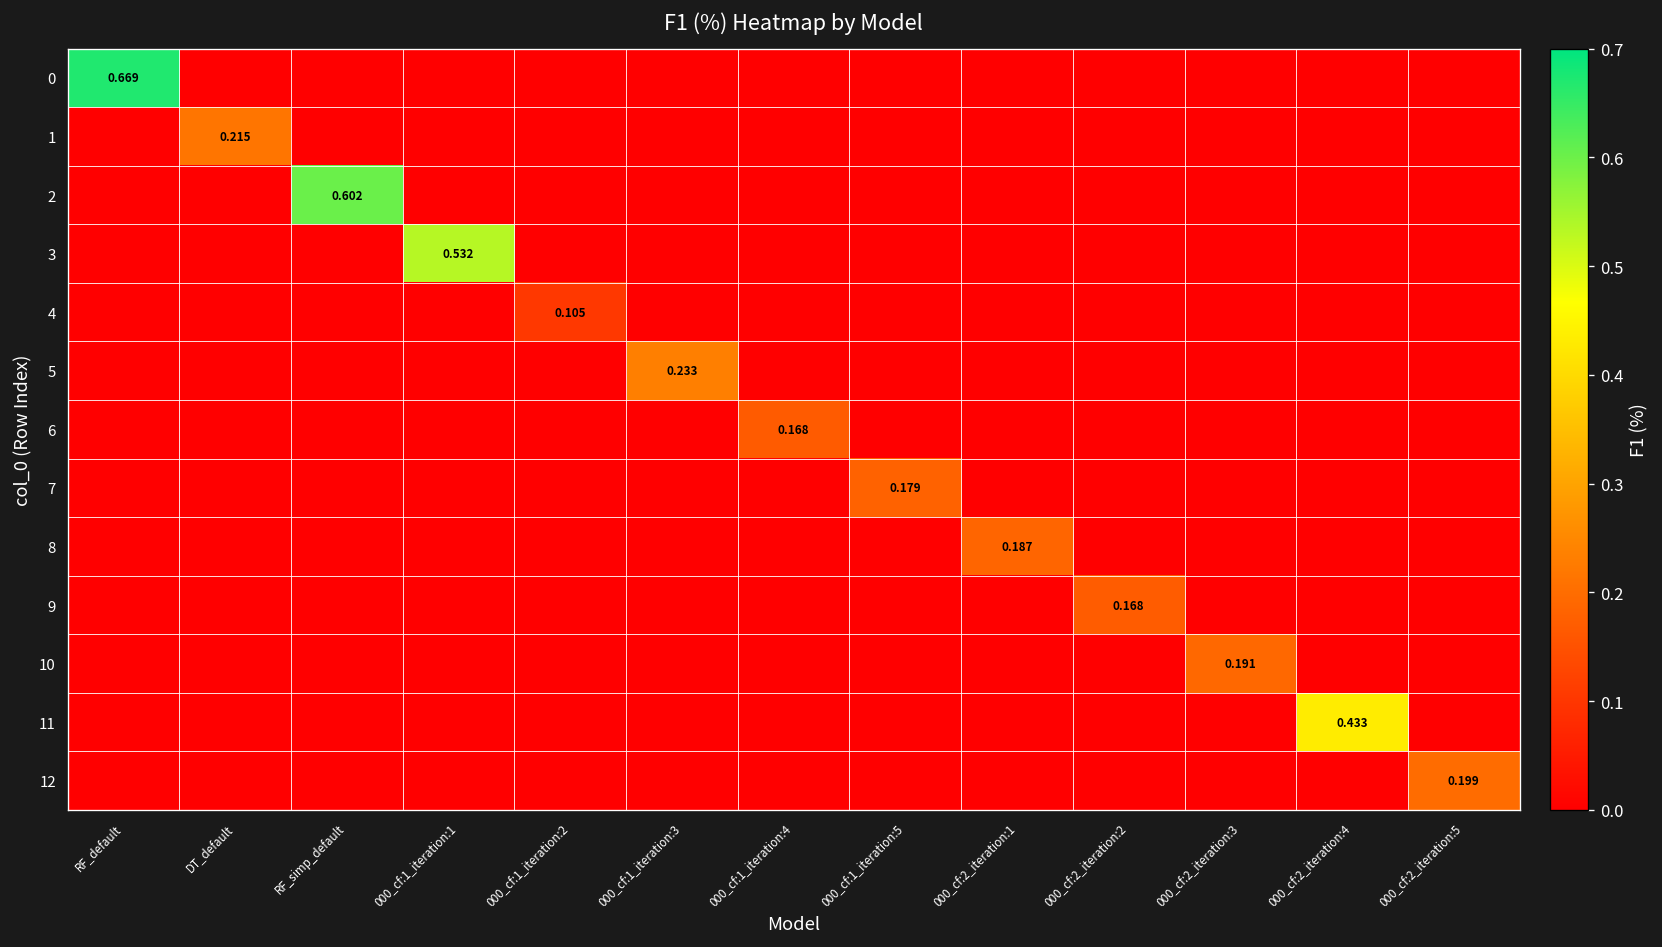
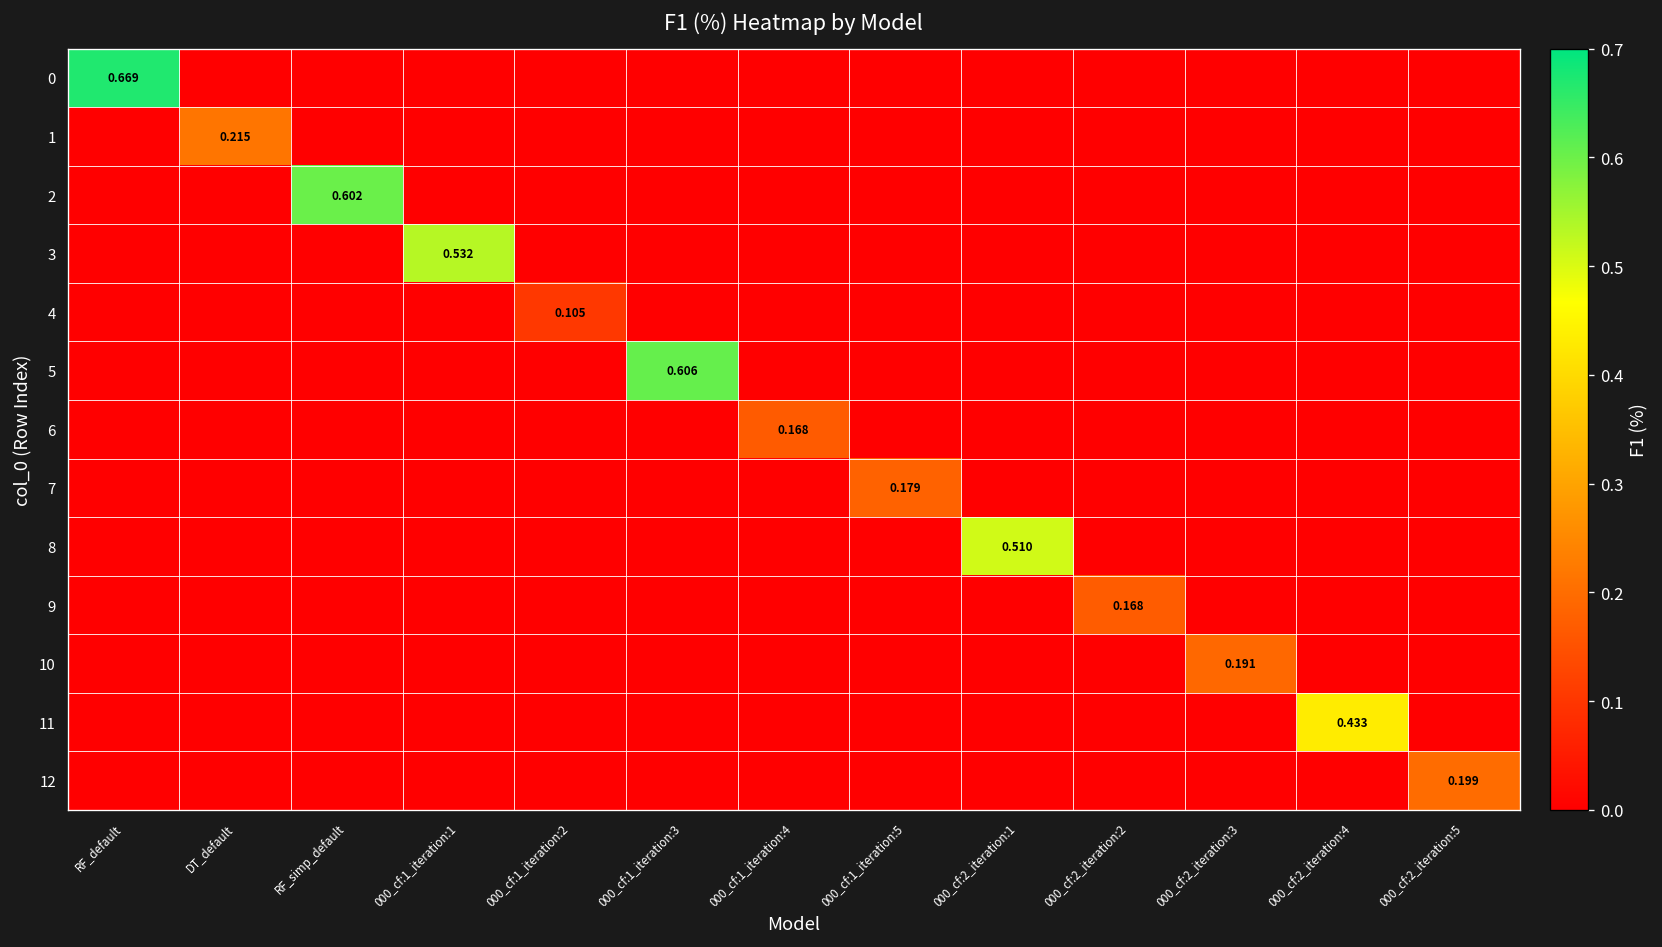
5, 000_cf:1_iteration:3: 0.233 -> 0.606
8, 000_cf:2_iteration:1: 0.187 -> 0.510
